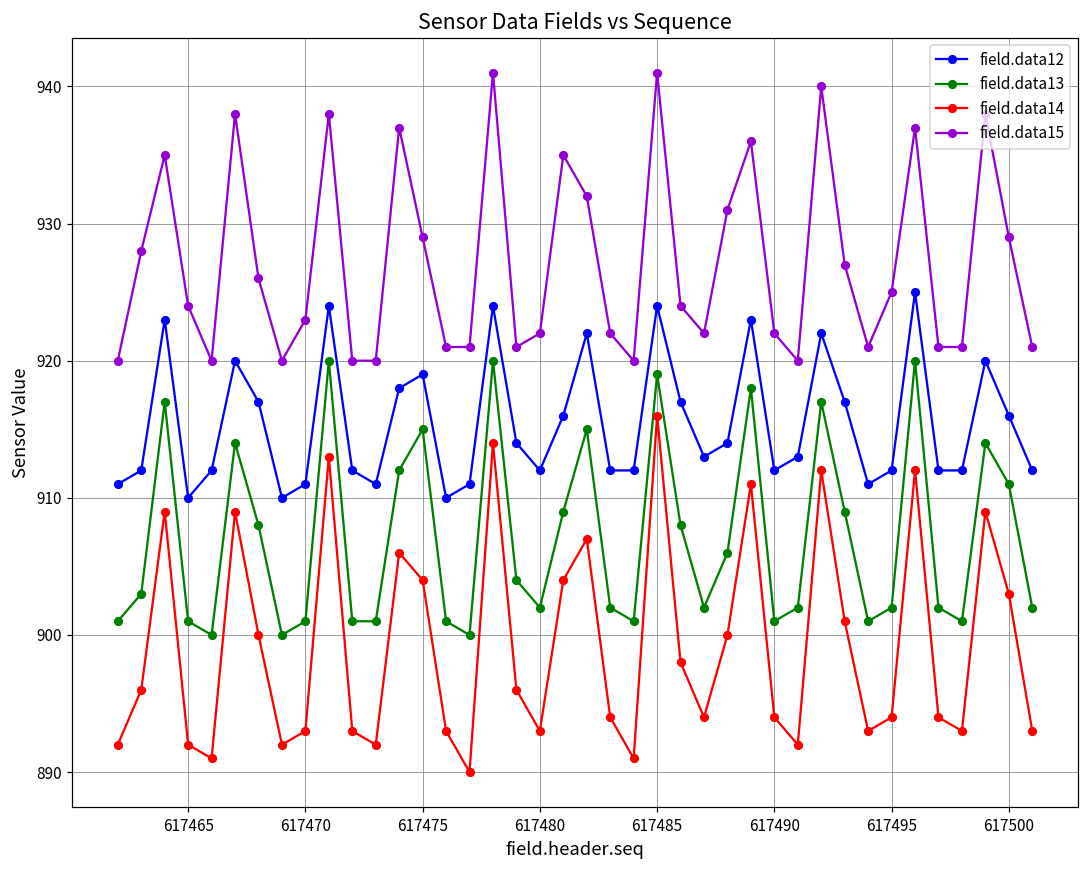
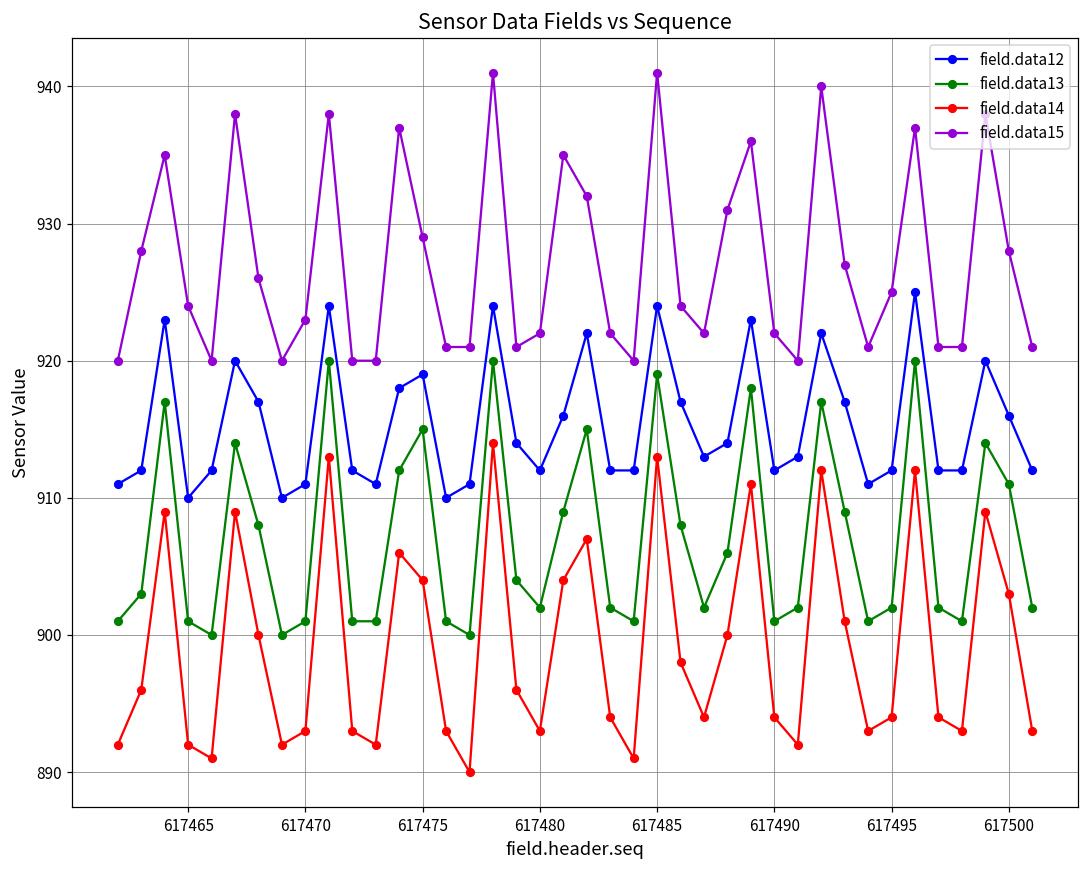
field.data14, 617485: 916 -> 913
field.data15, 617500: 929 -> 928
